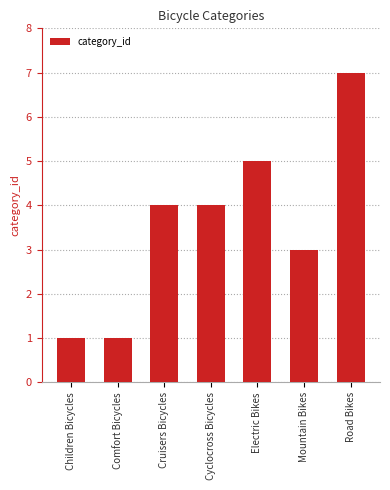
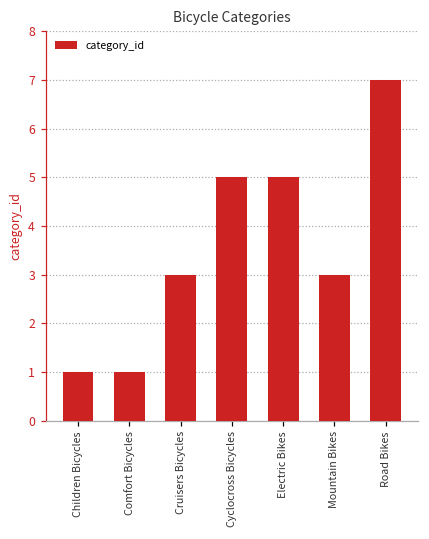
Cruisers Bicycles: 4 -> 3
Cyclocross Bicycles: 4 -> 5
